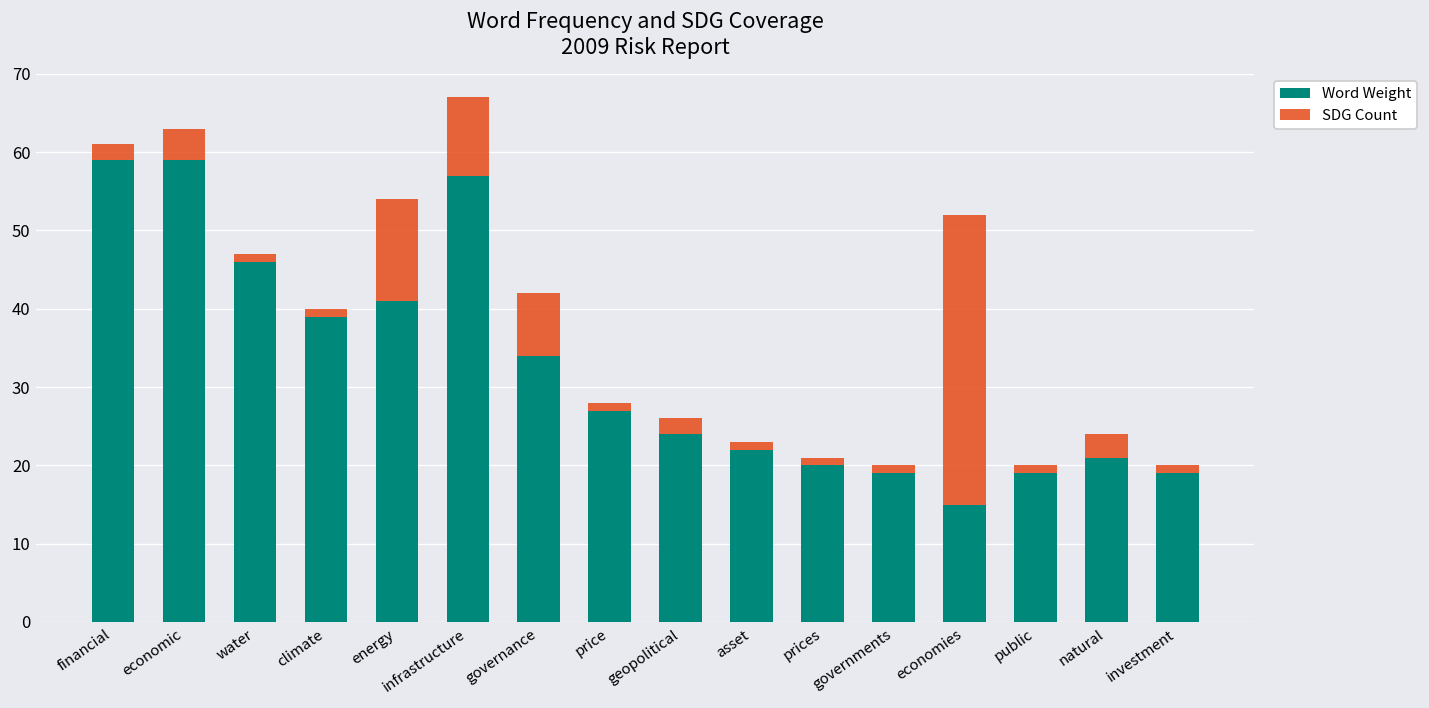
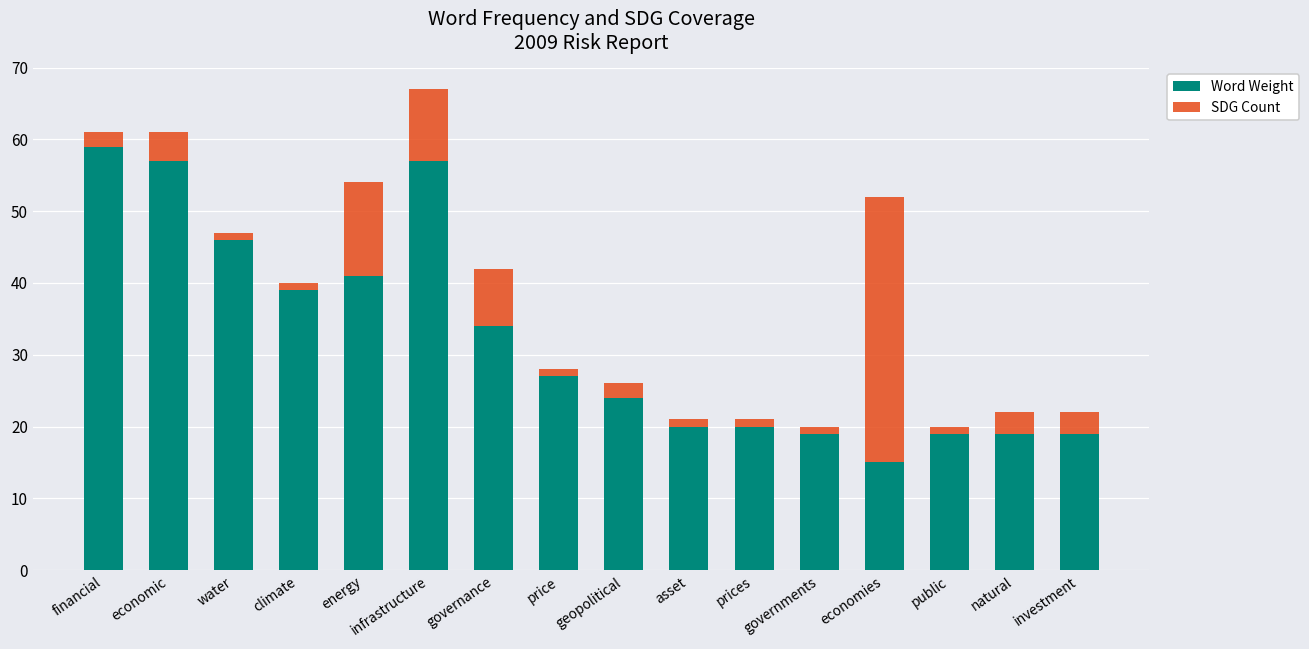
Word Weight, economic: 59 -> 57
Word Weight, asset: 22 -> 20
Word Weight, natural: 21 -> 19
SDG Count, investment: 1 -> 3
